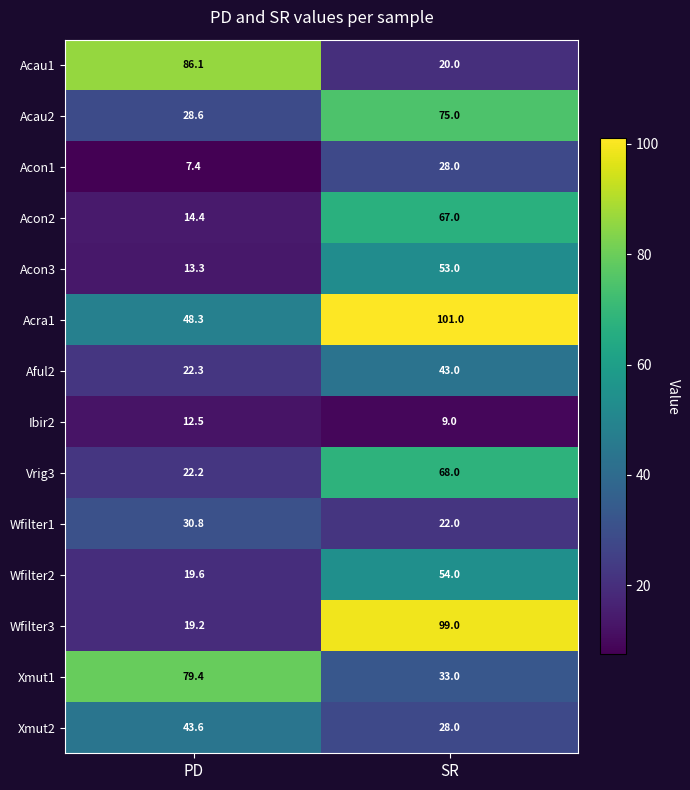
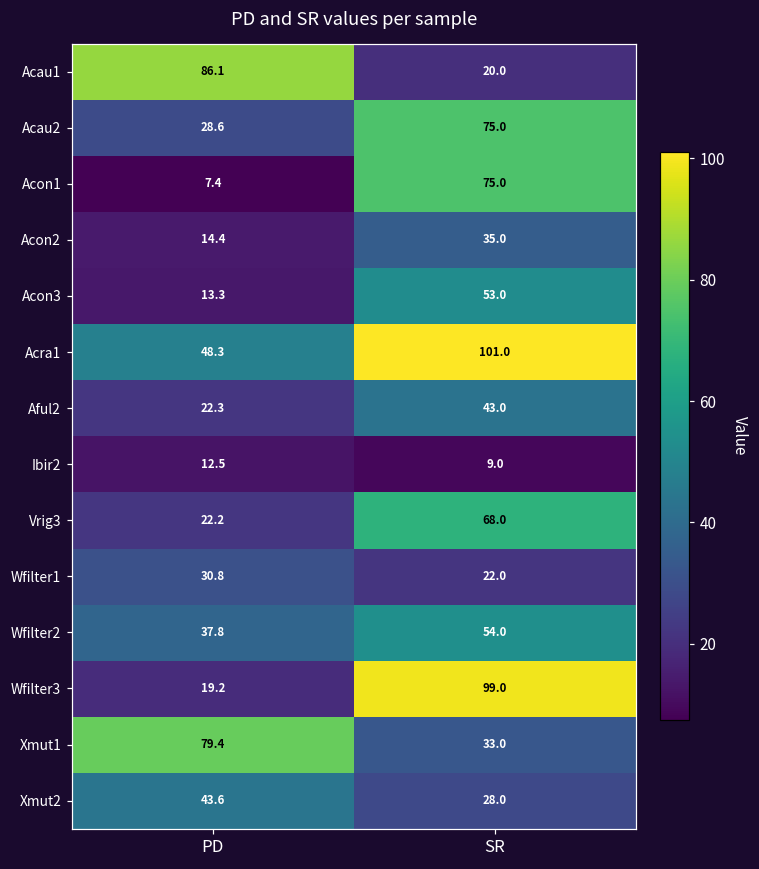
Acon1, SR: 28.0 -> 75.0
Acon2, SR: 67.0 -> 35.0
Wfilter2, PD: 19.6 -> 37.8
